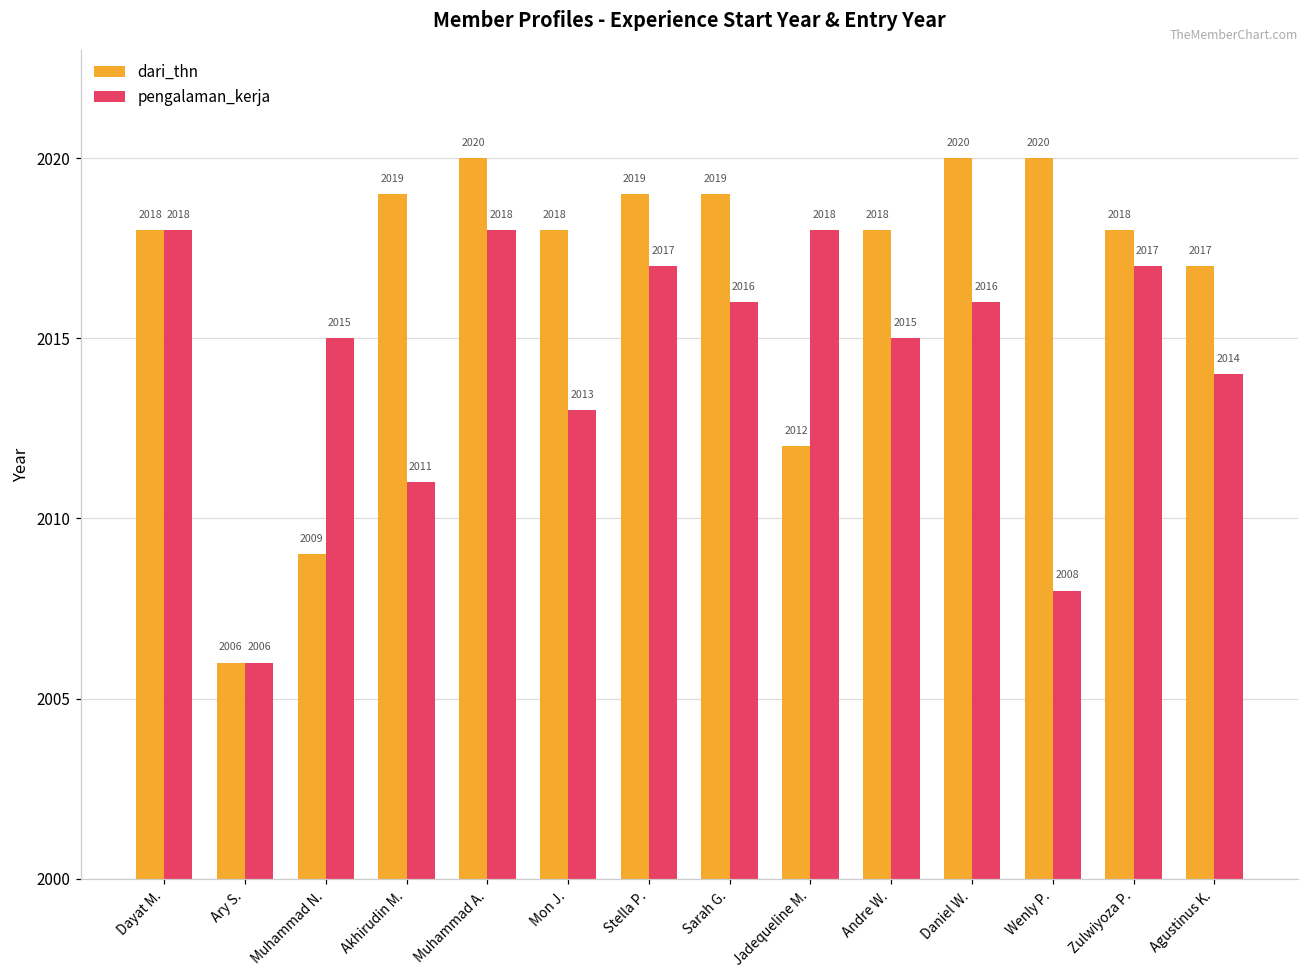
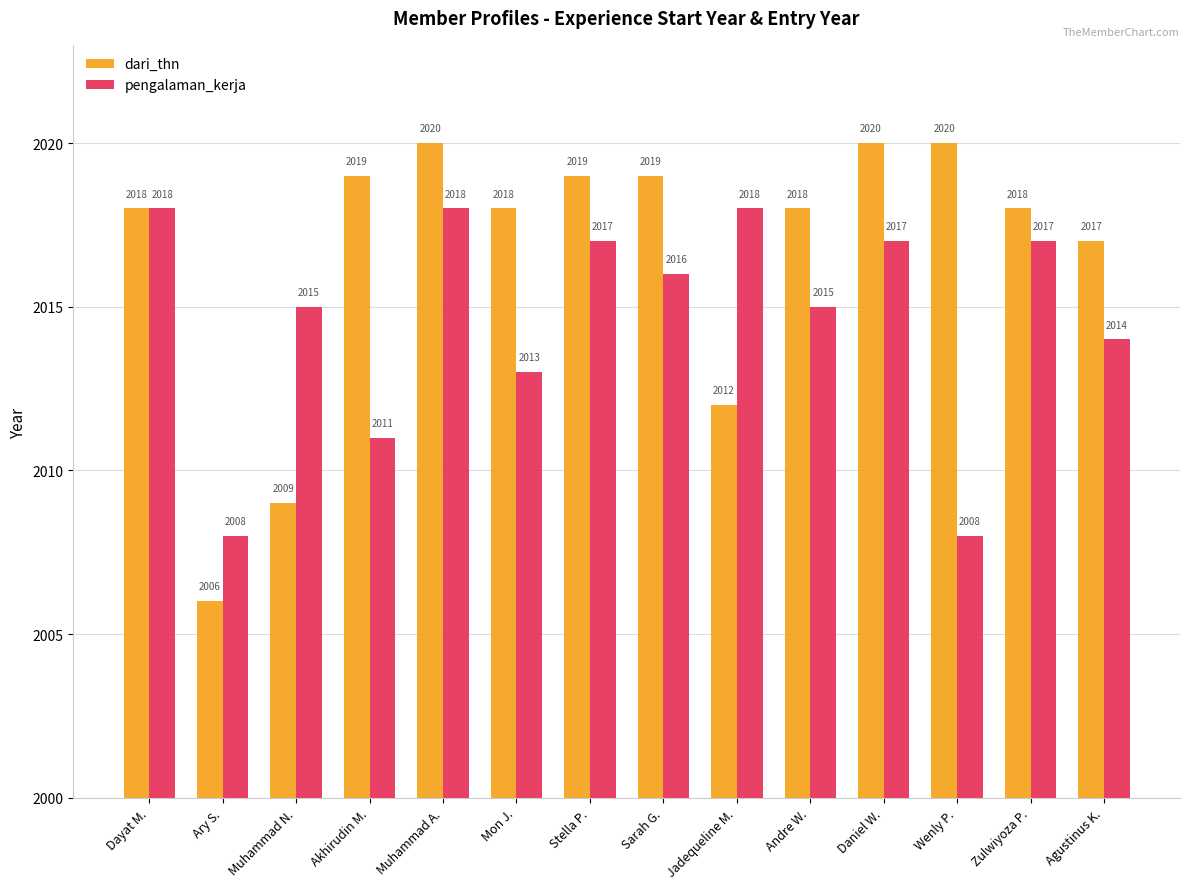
pengalaman_kerja, Ary S.: 2006 -> 2008
pengalaman_kerja, Daniel W.: 2016 -> 2017
